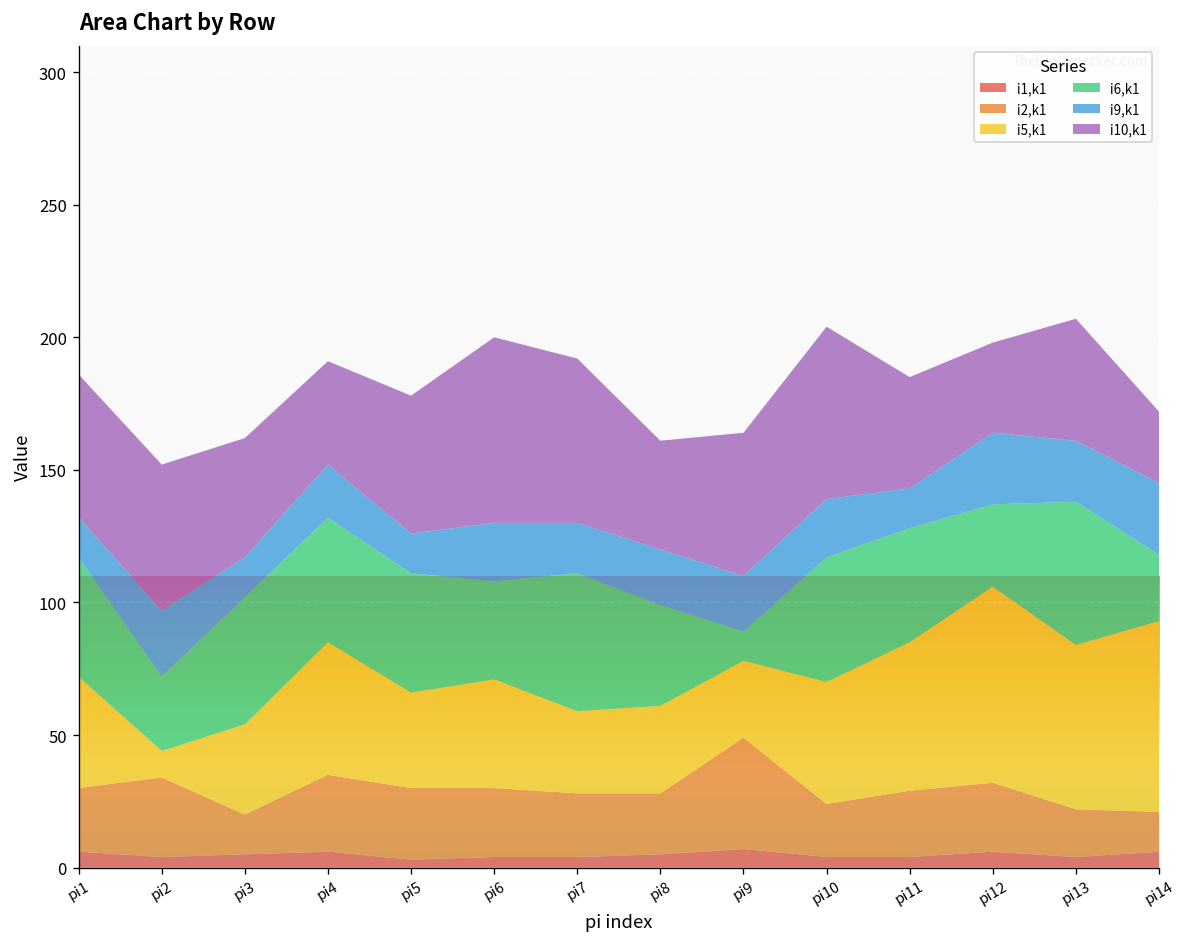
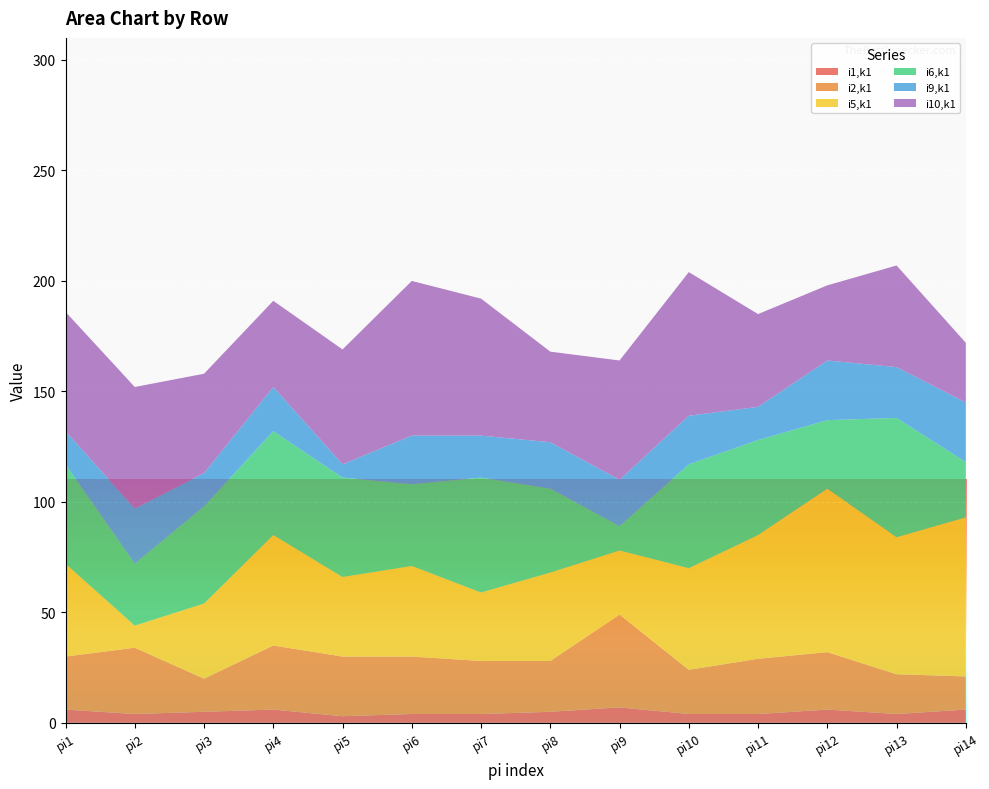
i6,k1, pi3: 48 -> 44
i9,k1, pi5: 15 -> 6
i5,k1, pi8: 33 -> 40
